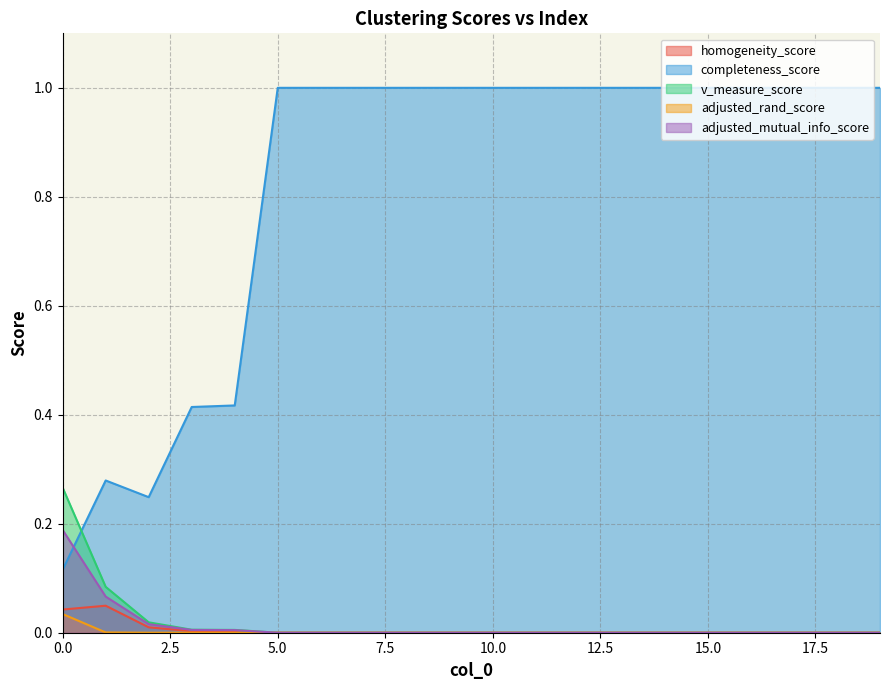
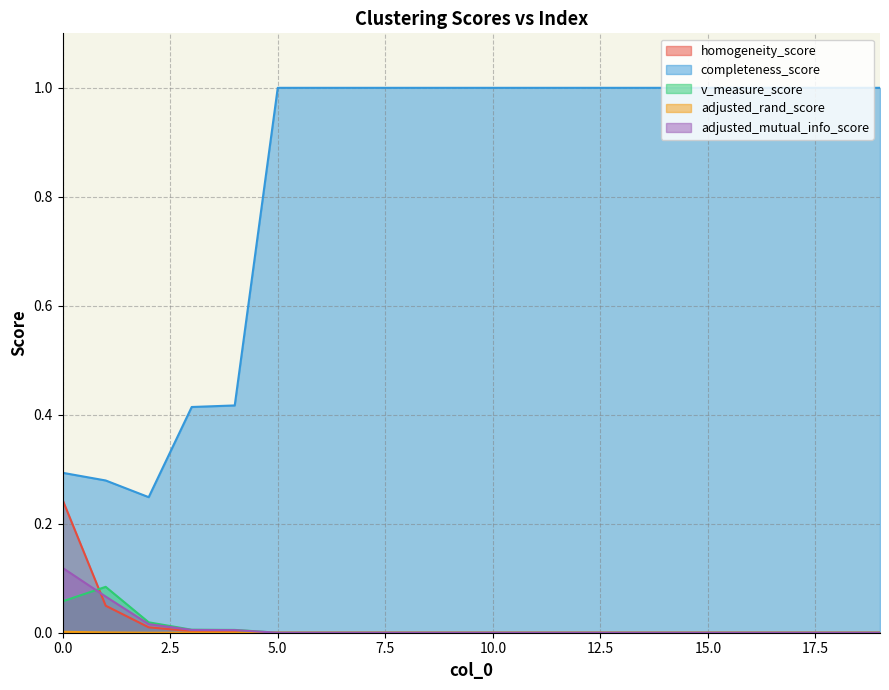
homogeneity_score, 0.0: 0.04 -> 0.24
completeness_score, 0.0: 0.12 -> 0.29
v_measure_score, 0.0: 0.27 -> 0.06
adjusted_rand_score, 0.0: 0.03 -> 0.00
adjusted_mutual_info_score, 0.0: 0.19 -> 0.12
